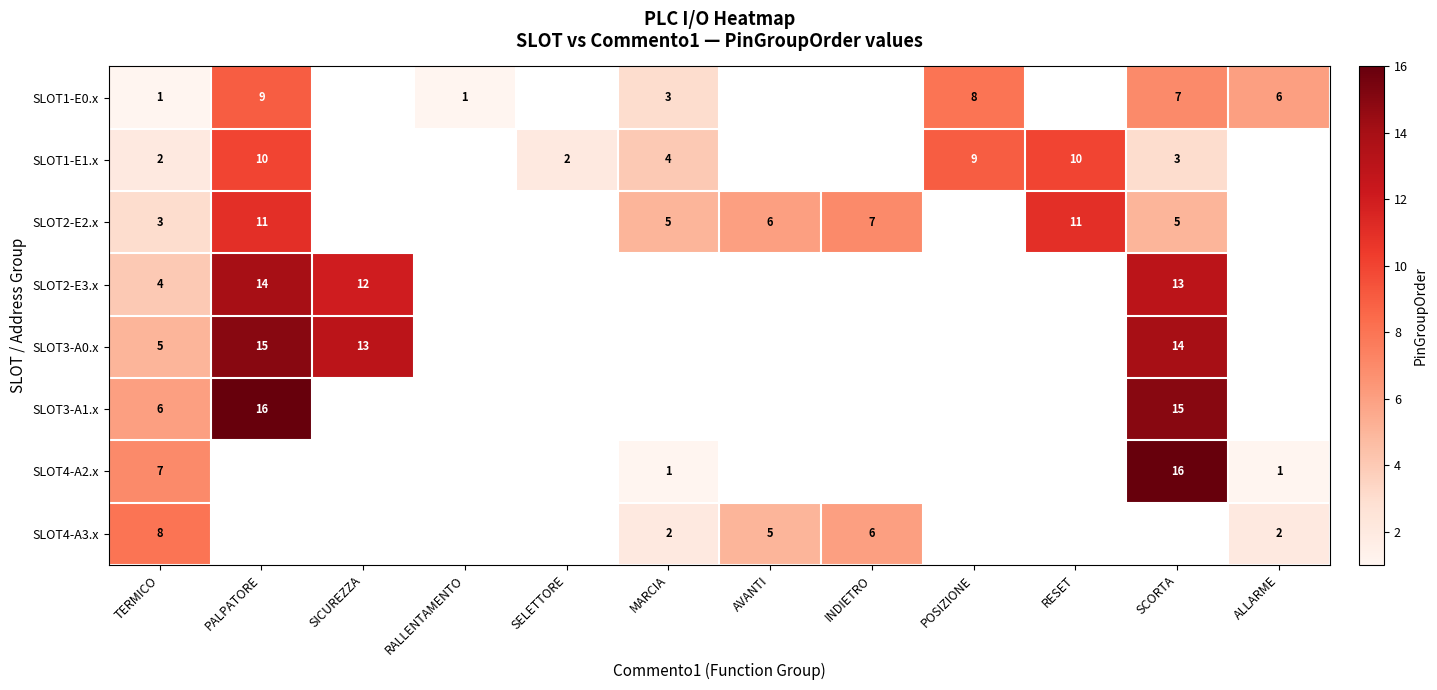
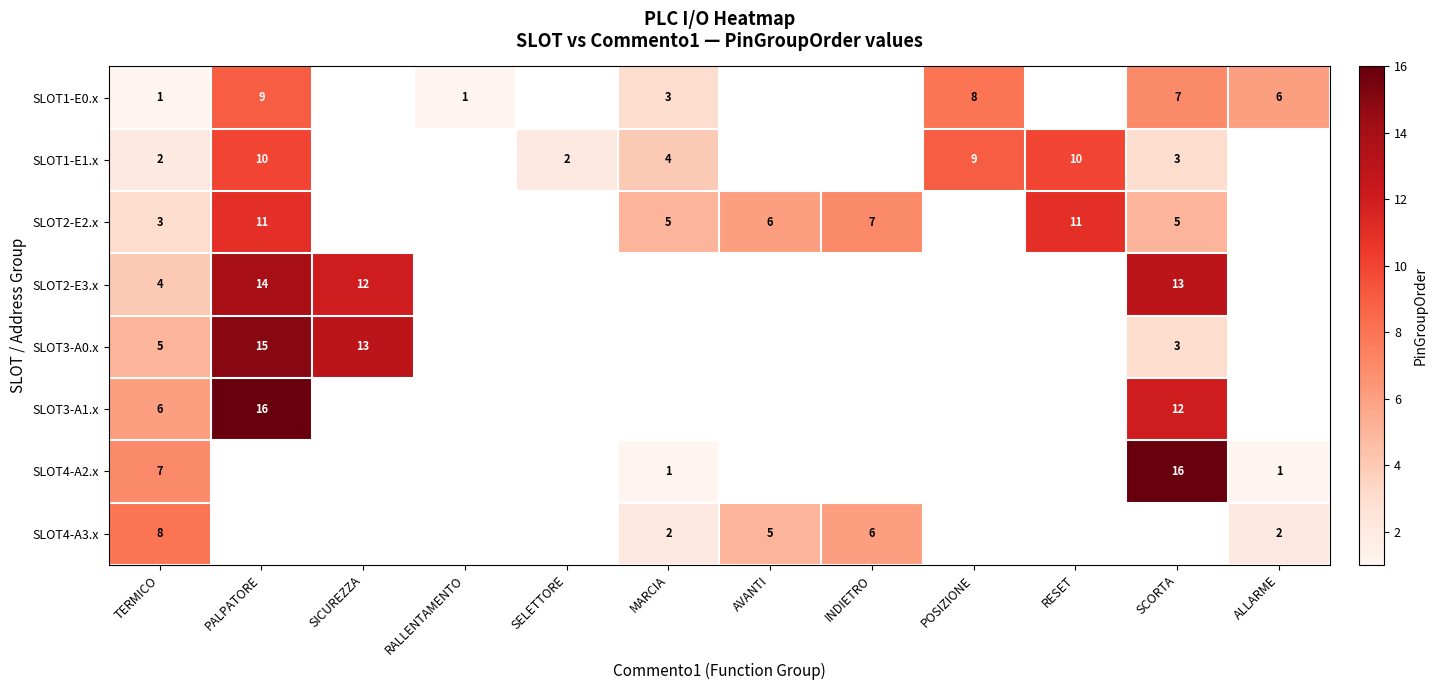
SLOT3-A0.x, SCORTA: 14 -> 3
SLOT3-A1.x, SCORTA: 15 -> 12
